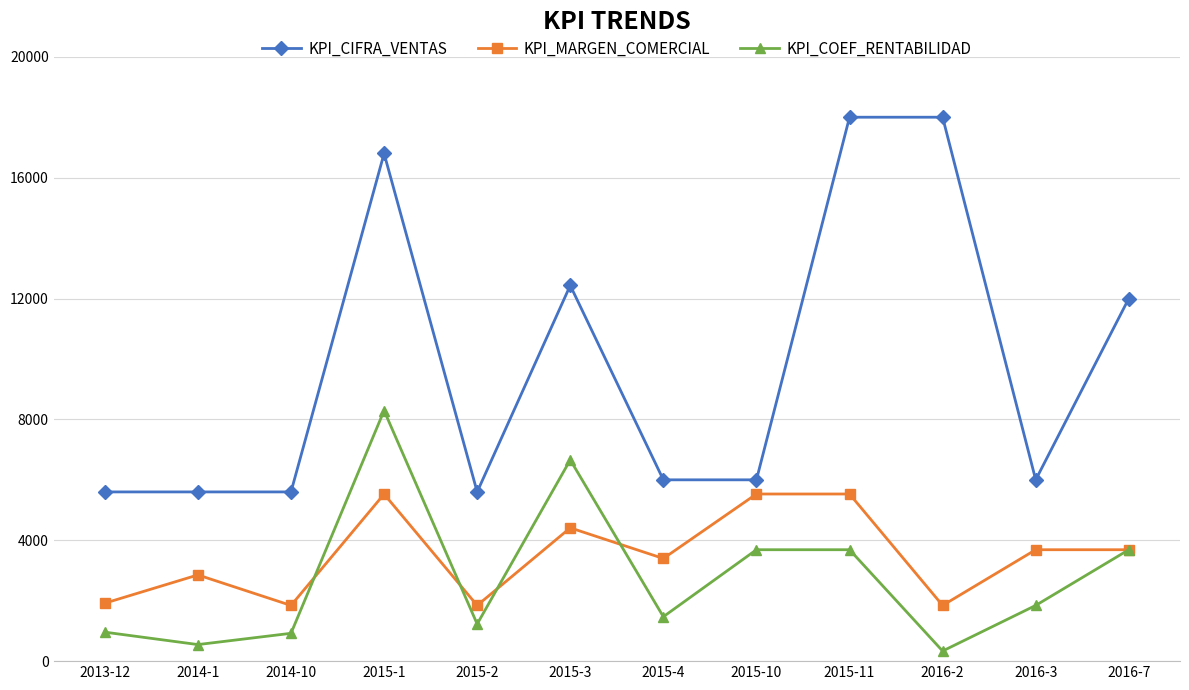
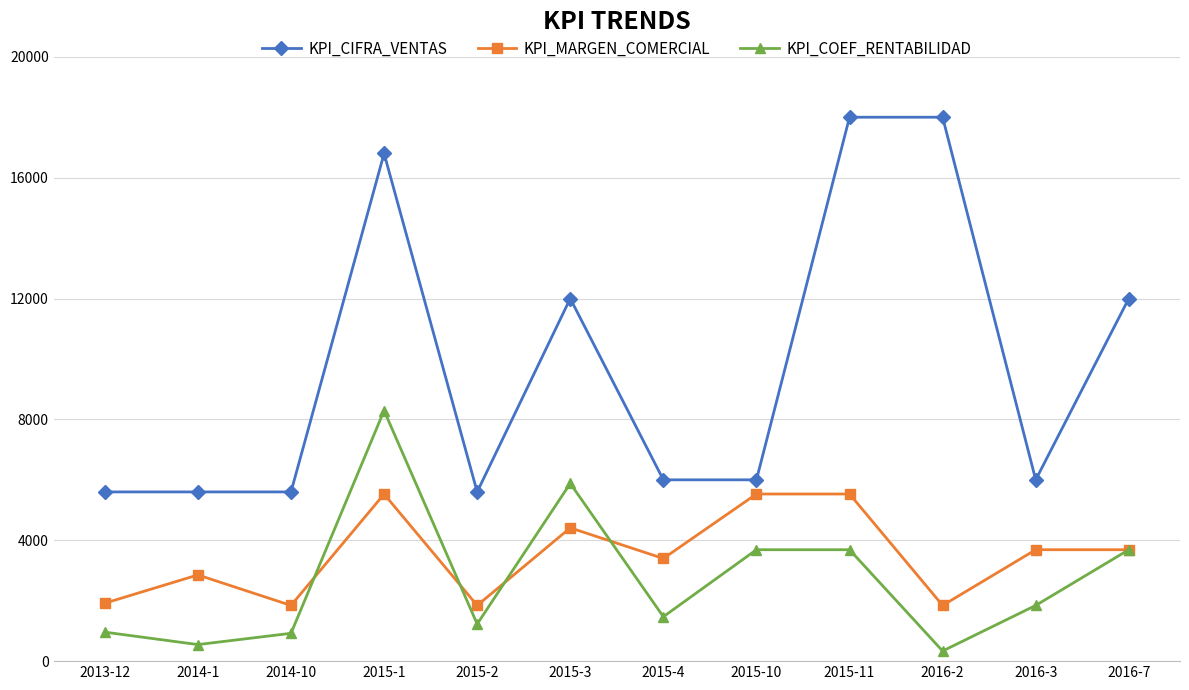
KPI_CIFRA_VENTAS, 2015-3: 12400 -> 12000
KPI_COEF_RENTABILIDAD, 2015-3: 6700 -> 5900
